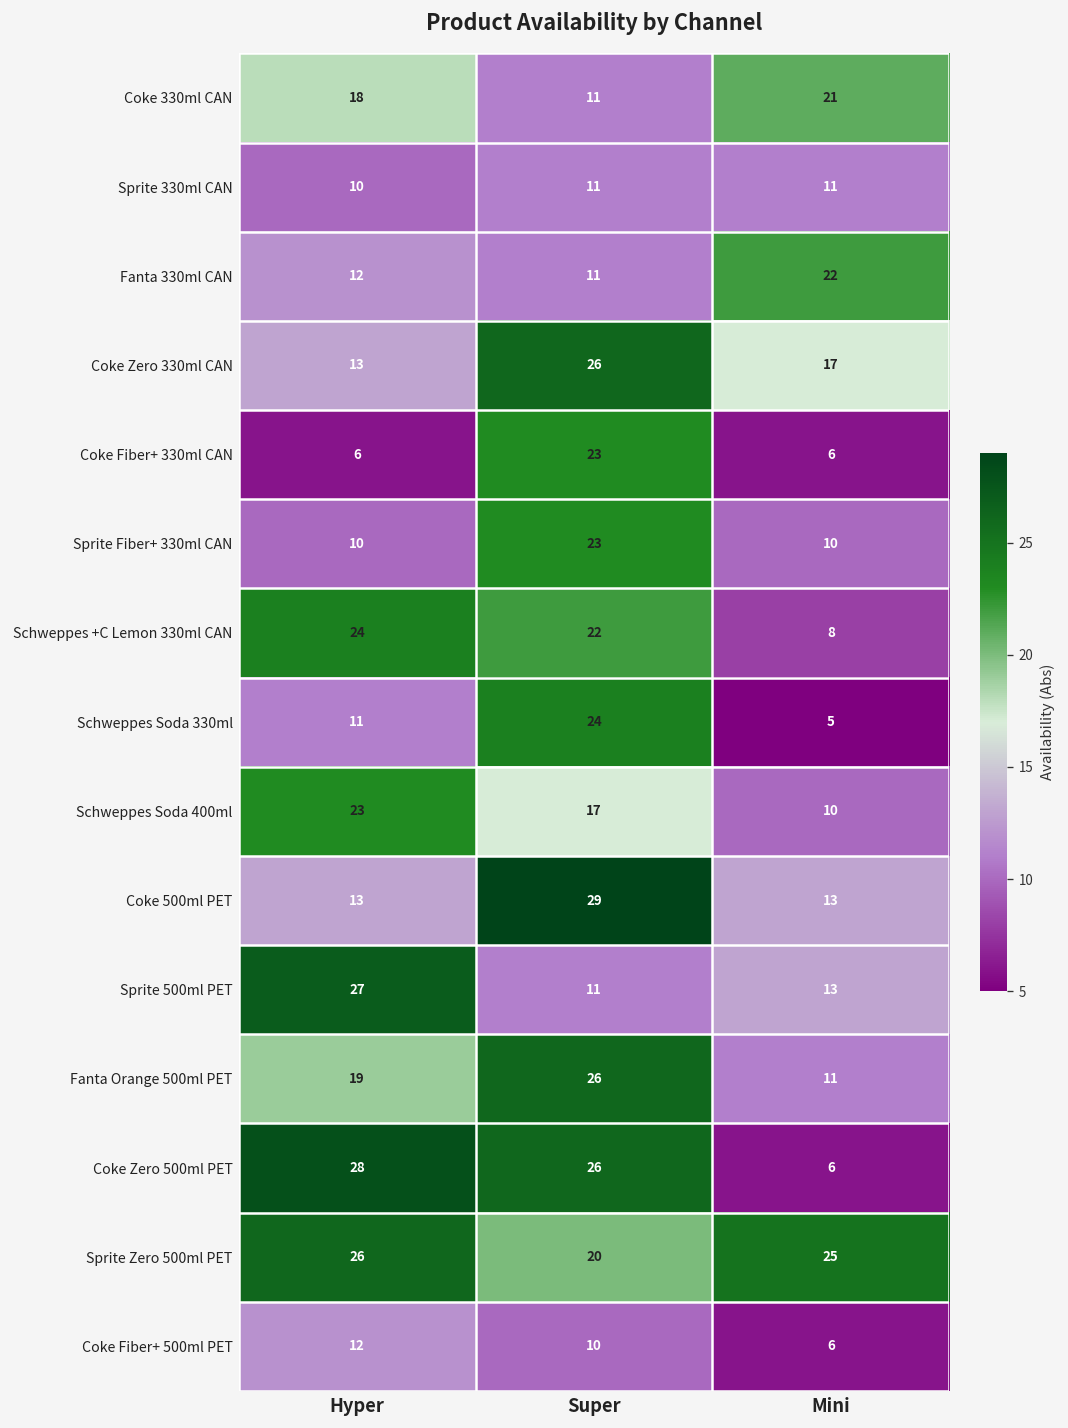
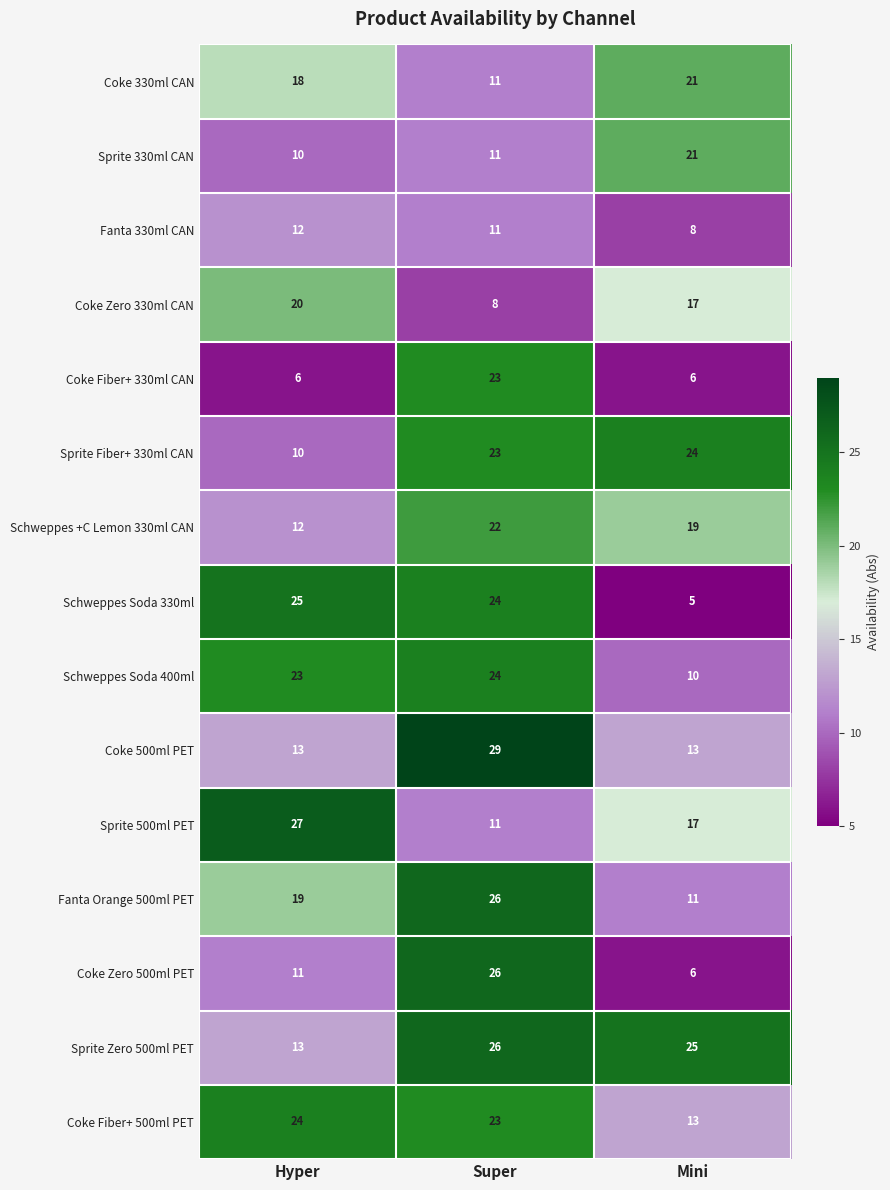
Sprite 330ml CAN, Mini: 11 -> 21
Fanta 330ml CAN, Mini: 22 -> 8
Coke Zero 330ml CAN, Hyper: 13 -> 20
Coke Zero 330ml CAN, Super: 26 -> 8
Sprite Fiber+ 330ml CAN, Mini: 10 -> 24
Schweppes +C Lemon 330ml CAN, Hyper: 24 -> 12
Schweppes +C Lemon 330ml CAN, Mini: 8 -> 19
Schweppes Soda 330ml, Hyper: 11 -> 25
Schweppes Soda 400ml, Super: 17 -> 24
Sprite 500ml PET, Mini: 13 -> 17
Coke Zero 500ml PET, Hyper: 28 -> 11
Sprite Zero 500ml PET, Hyper: 26 -> 13
Sprite Zero 500ml PET, Super: 20 -> 26
Coke Fiber+ 500ml PET, Hyper: 12 -> 24
Coke Fiber+ 500ml PET, Super: 10 -> 23
Coke Fiber+ 500ml PET, Mini: 6 -> 13
